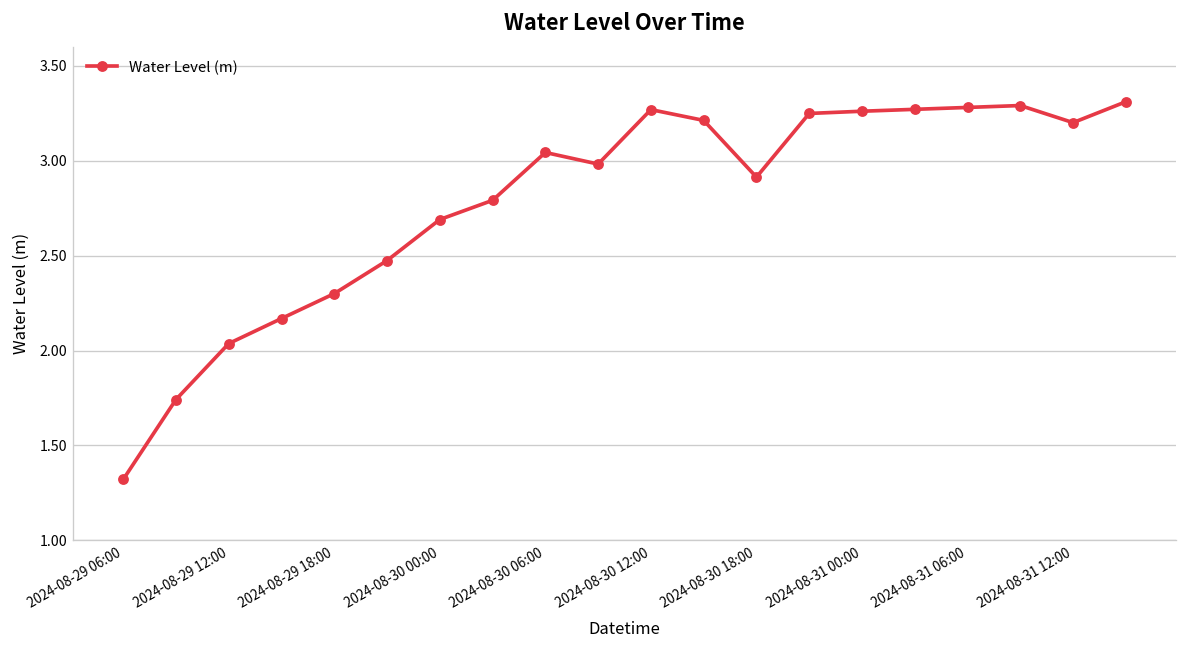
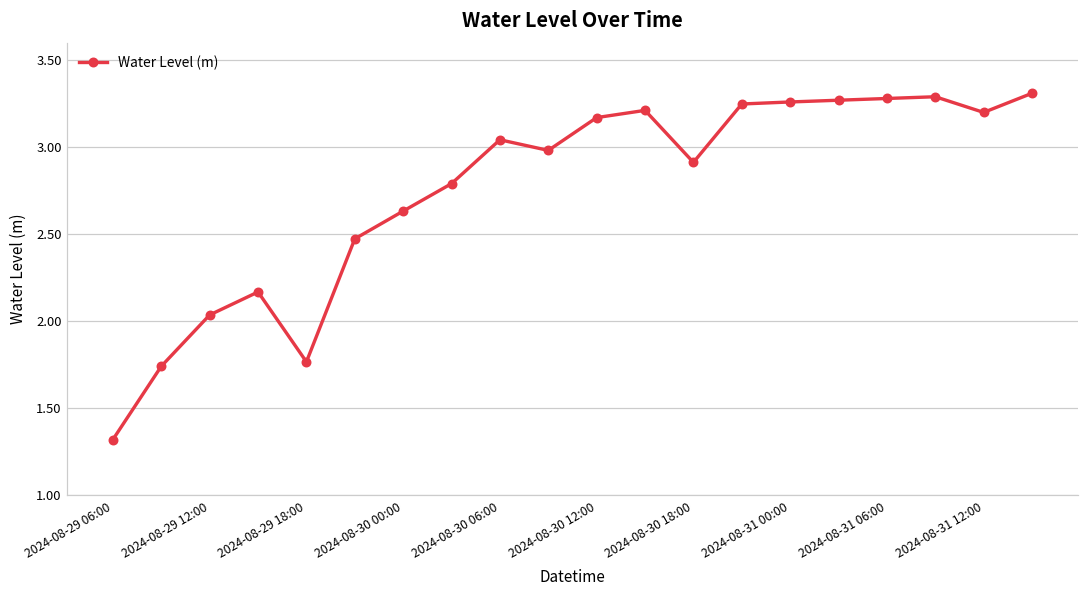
2024-08-29 18:00: 2.30 -> 1.77
2024-08-30 00:00: 2.69 -> 2.63
2024-08-30 12:00: 3.27 -> 3.17
